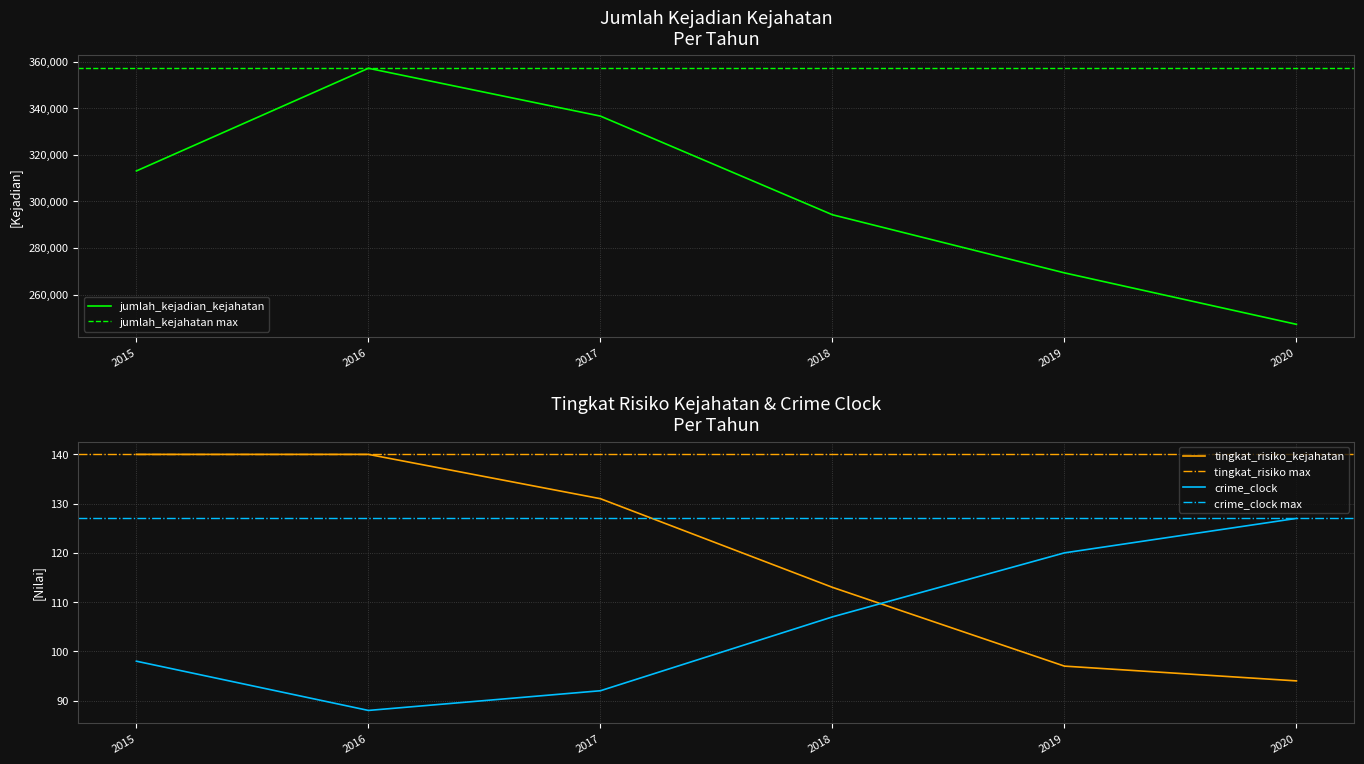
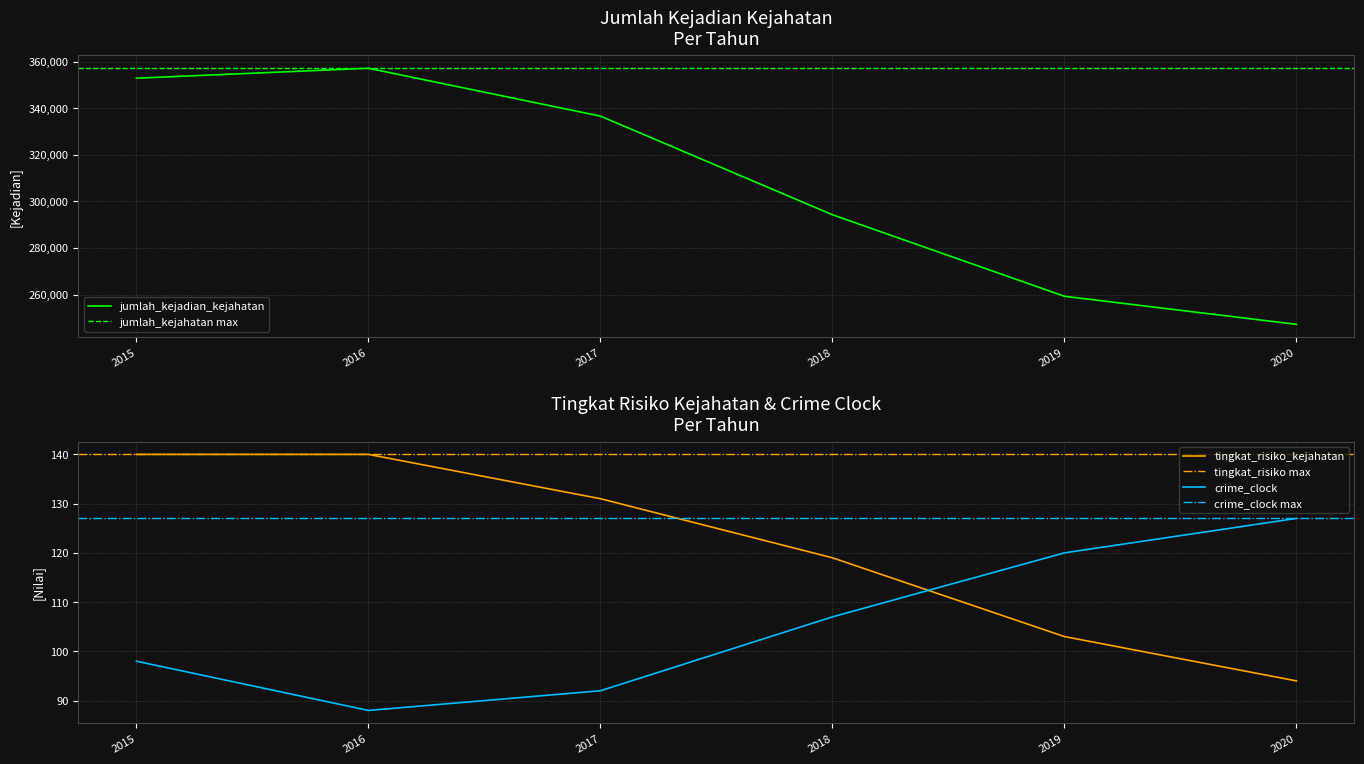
Jumlah Kejadian Kejahatan Per Tahun, 2015: 313,000 -> 353,000
Jumlah Kejadian Kejahatan Per Tahun, 2019: 269,000 -> 259,000
Tingkat Risiko Kejahatan & Crime Clock Per Tahun, tingkat_risiko_kejahatan, 2018: 113 -> 119
Tingkat Risiko Kejahatan & Crime Clock Per Tahun, tingkat_risiko_kejahatan, 2019: 97 -> 103
